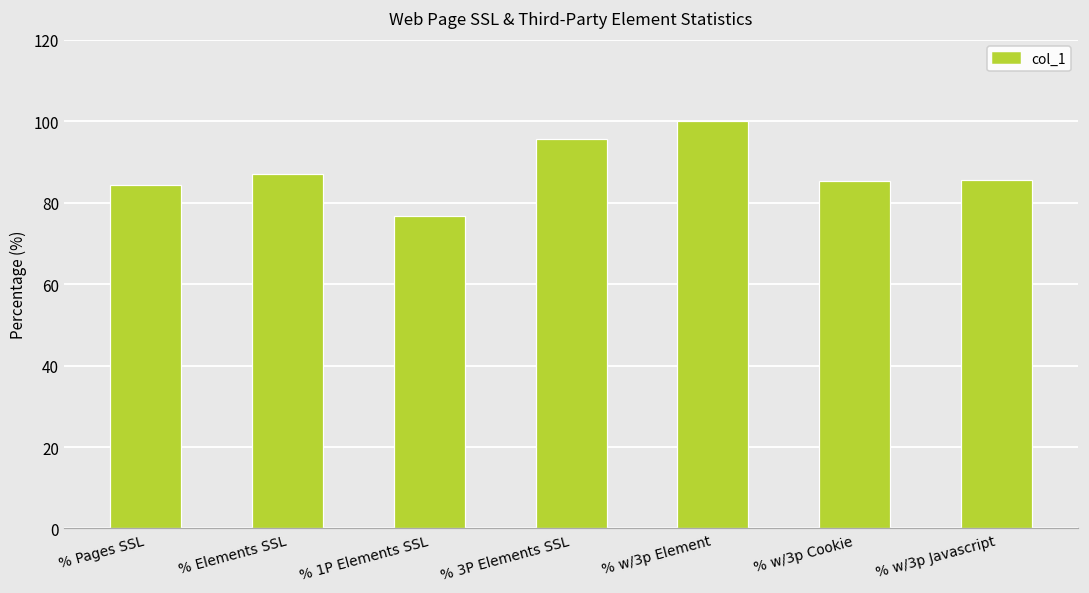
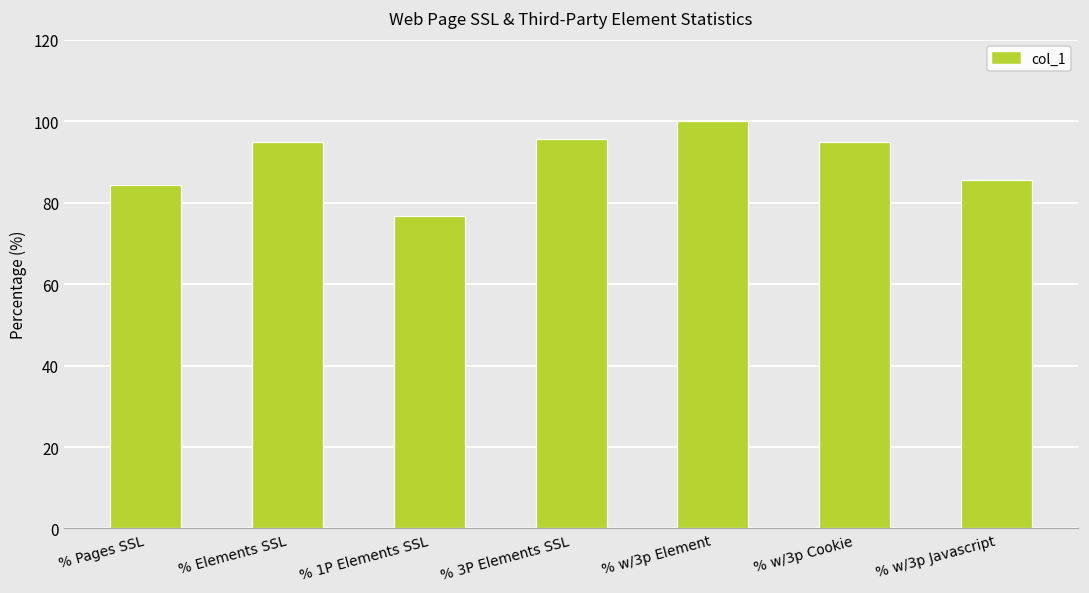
% Elements SSL: 87 -> 95
% w/3p Cookie: 85 -> 95
